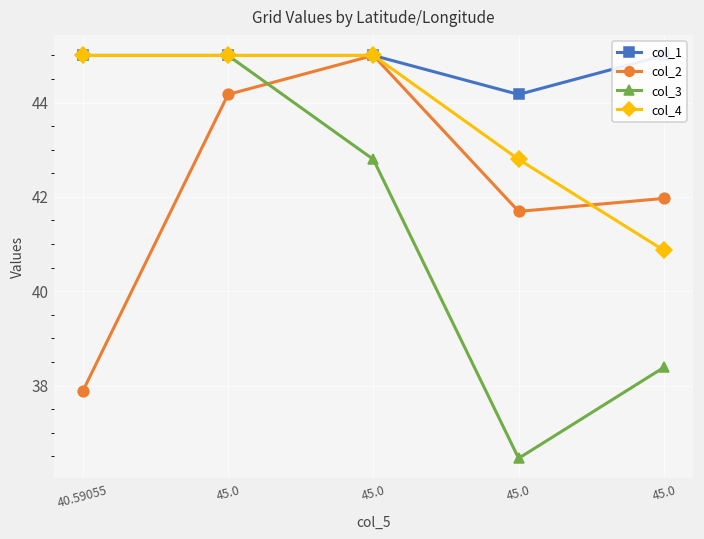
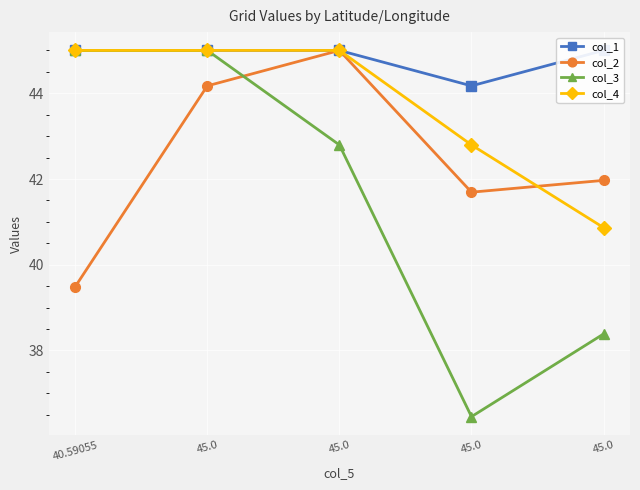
col_2, 40.59055: 37.9 -> 39.5
